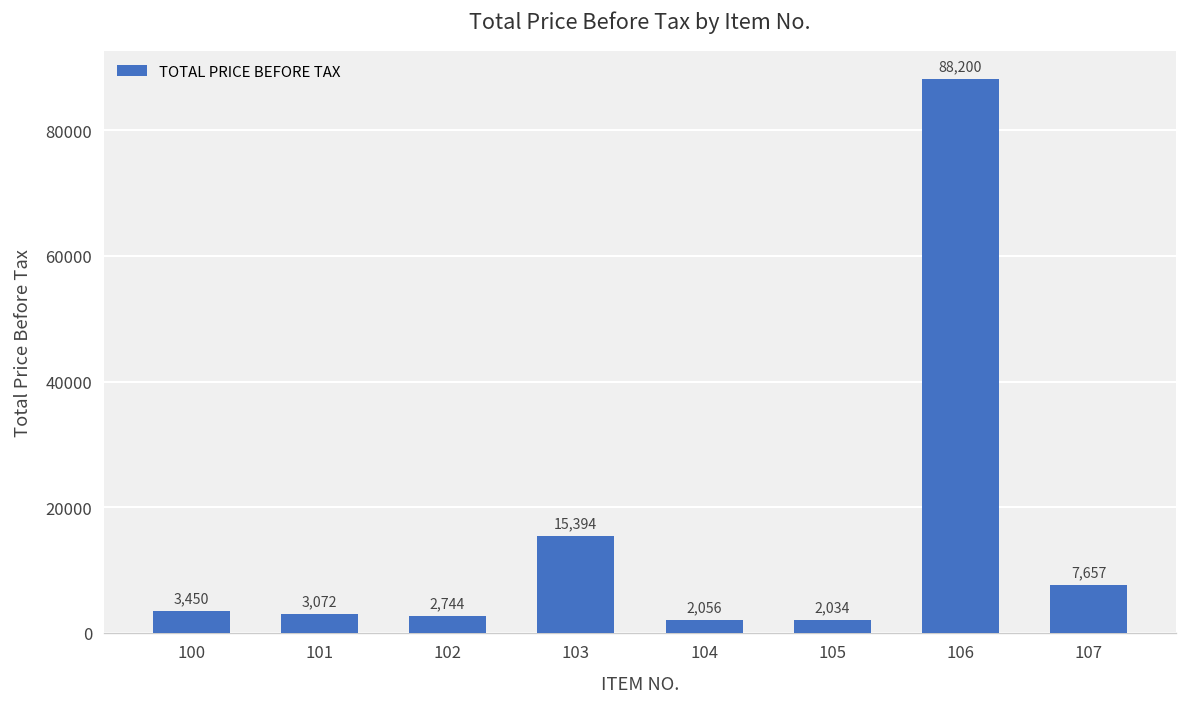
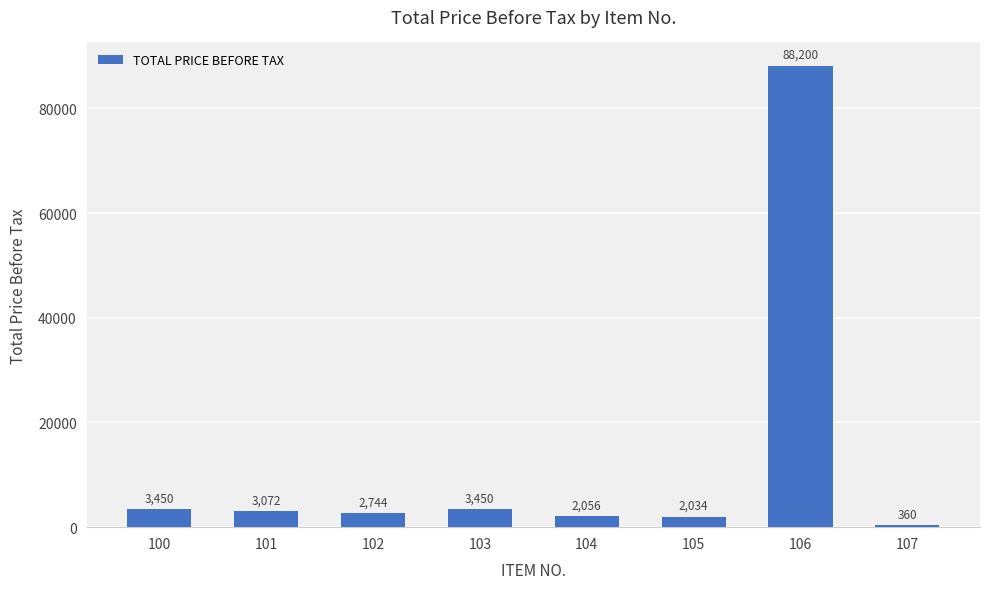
103: 15,394 -> 3,450
107: 7,657 -> 360
